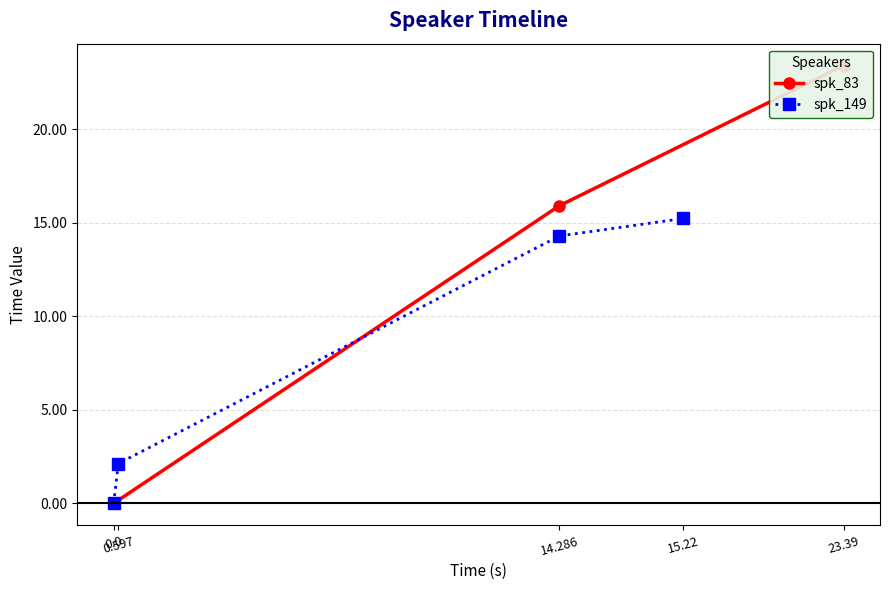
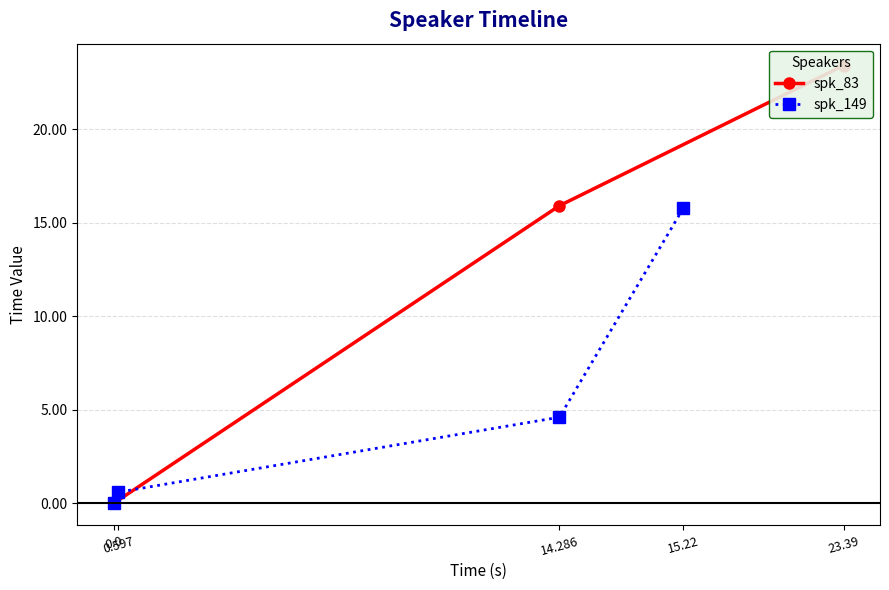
spk_149, 0.597: 2.1 -> 0.6
spk_149, 14.286: 14.3 -> 4.6
spk_149, 15.22: 15.2 -> 15.8
